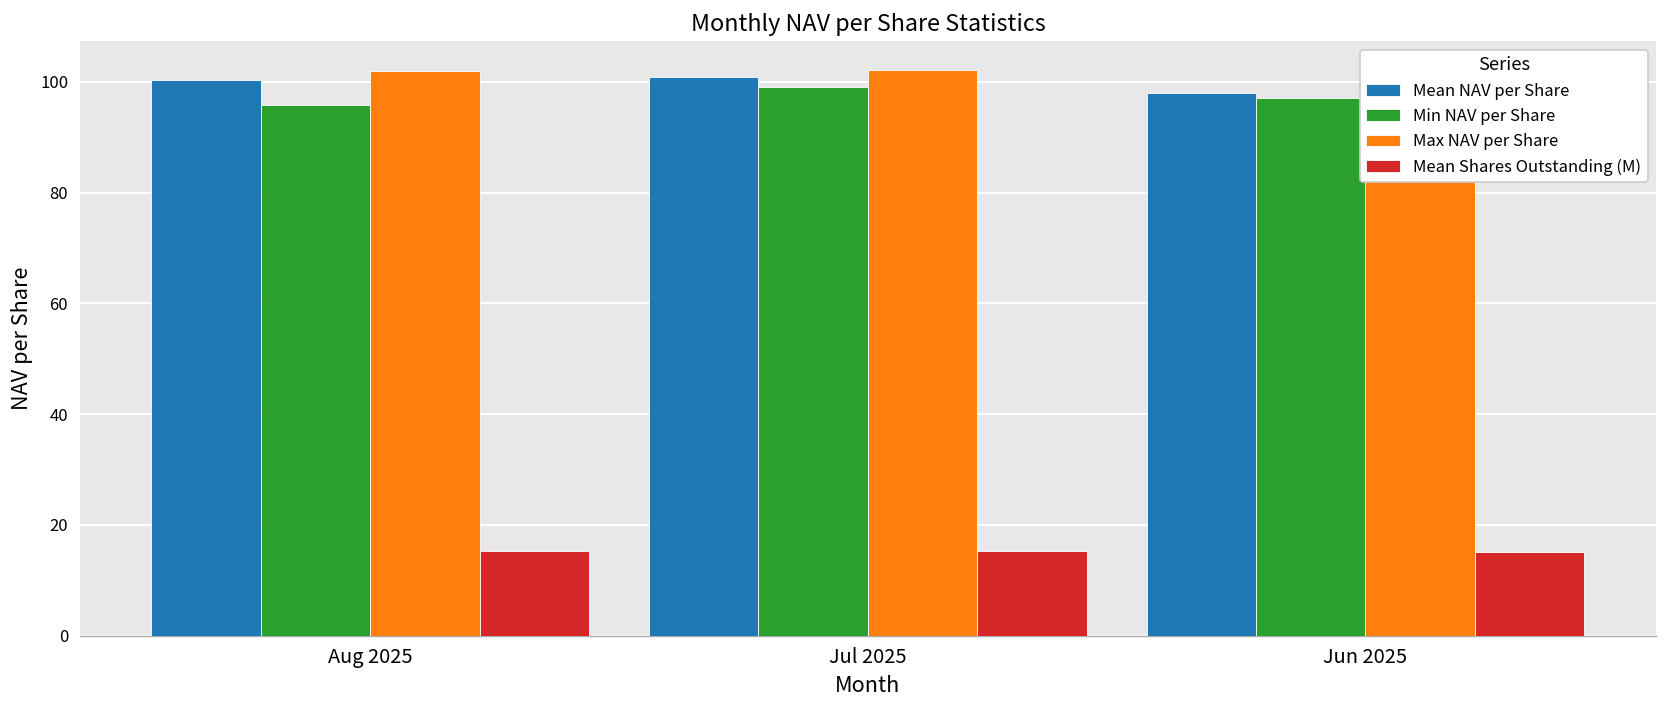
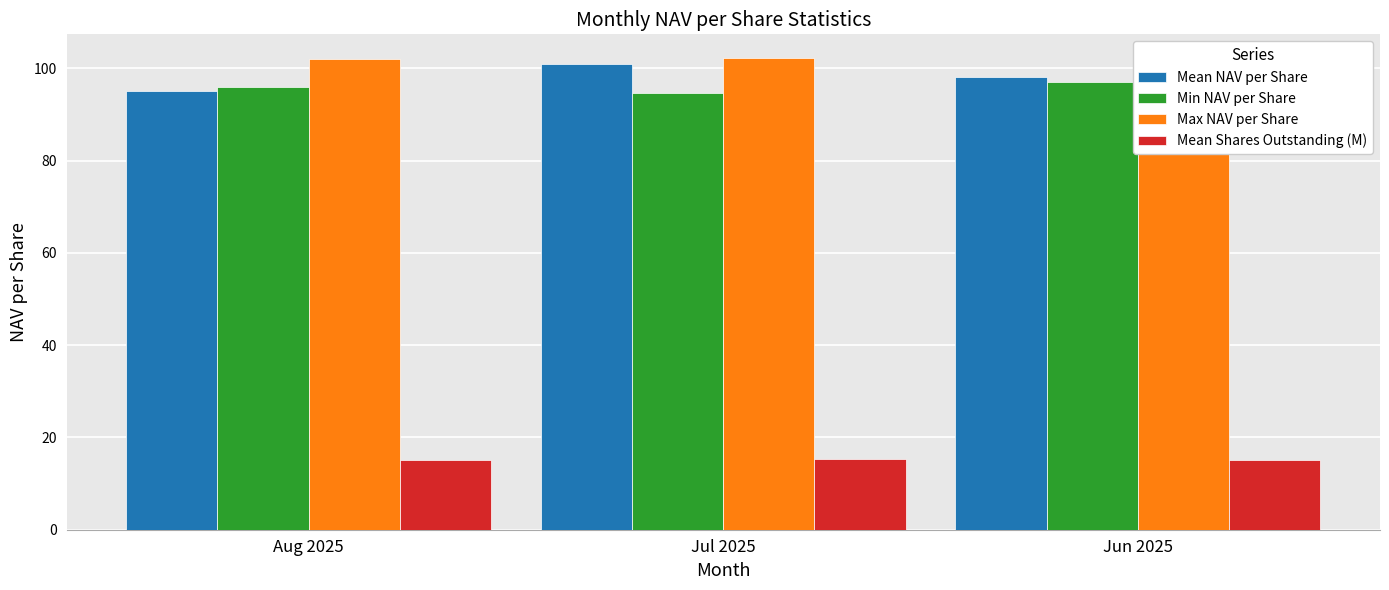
Mean NAV per Share, Aug 2025: 100 -> 95
Min NAV per Share, Jul 2025: 99 -> 95
